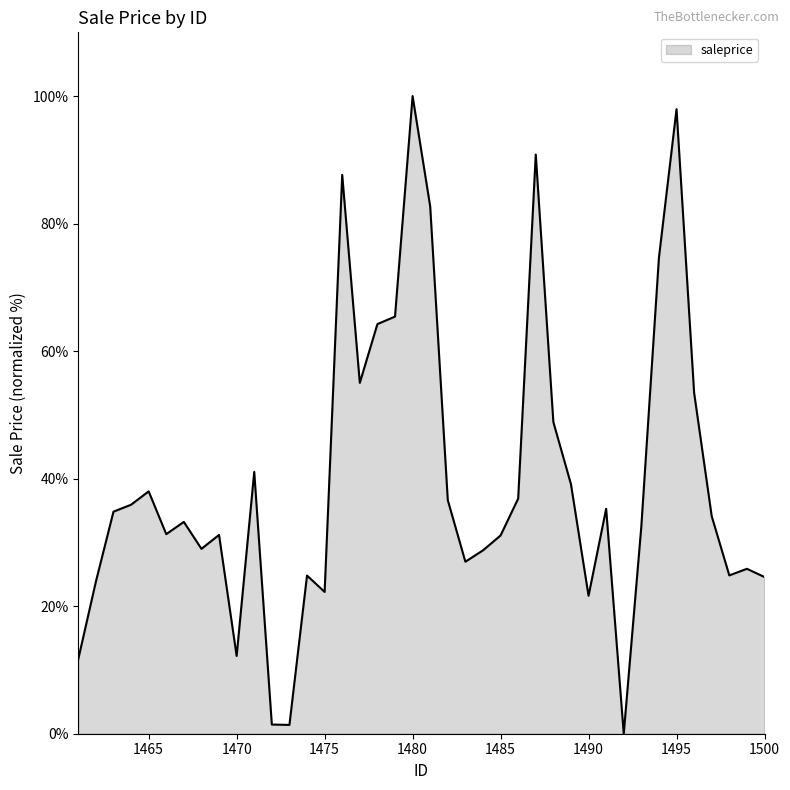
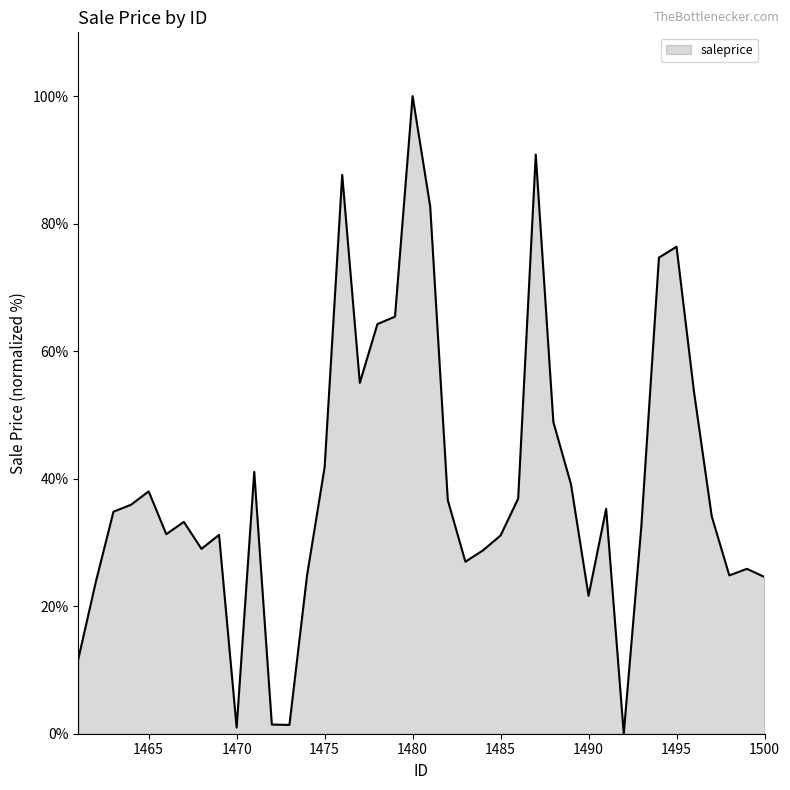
1470: 12% -> 1%
1475: 22% -> 42%
1495: 98% -> 76%
